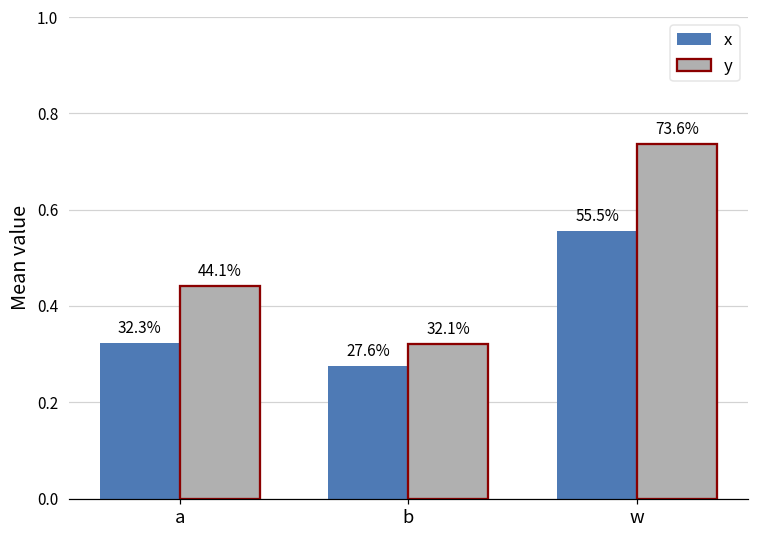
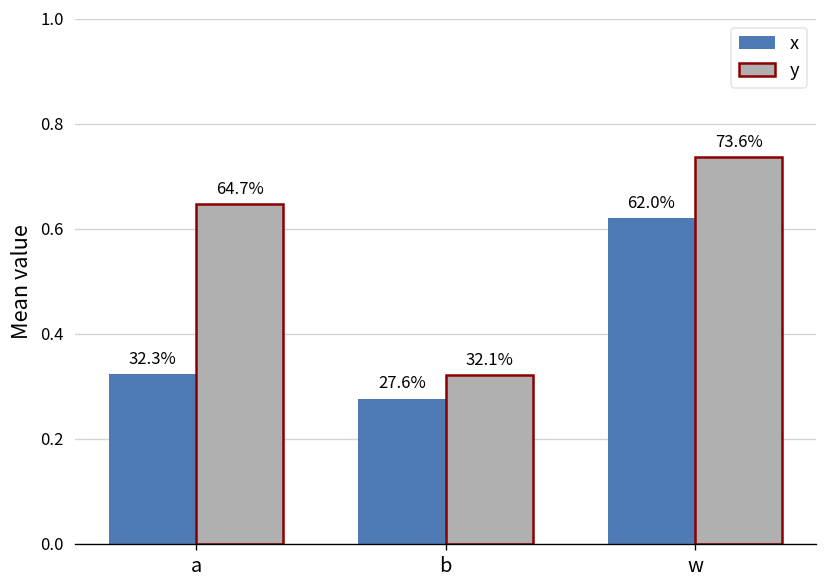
y, a: 44.1% -> 64.7%
x, w: 55.5% -> 62.0%
